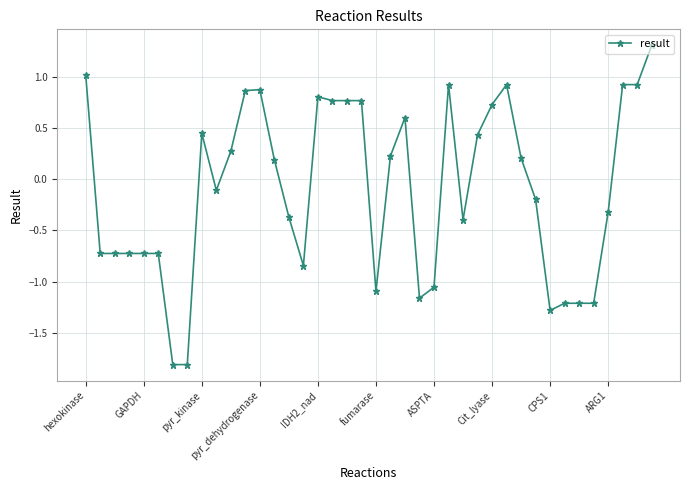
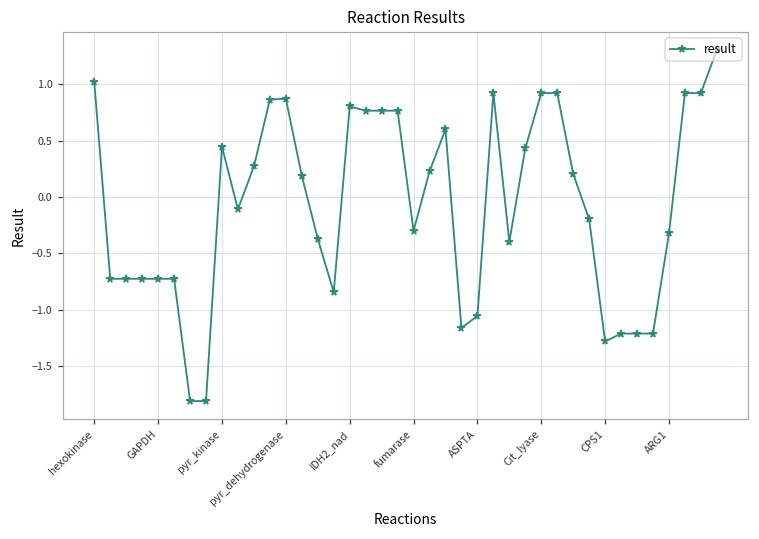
fumarase: -1.10 -> -0.30
Cit_lyase: 0.73 -> 0.92
